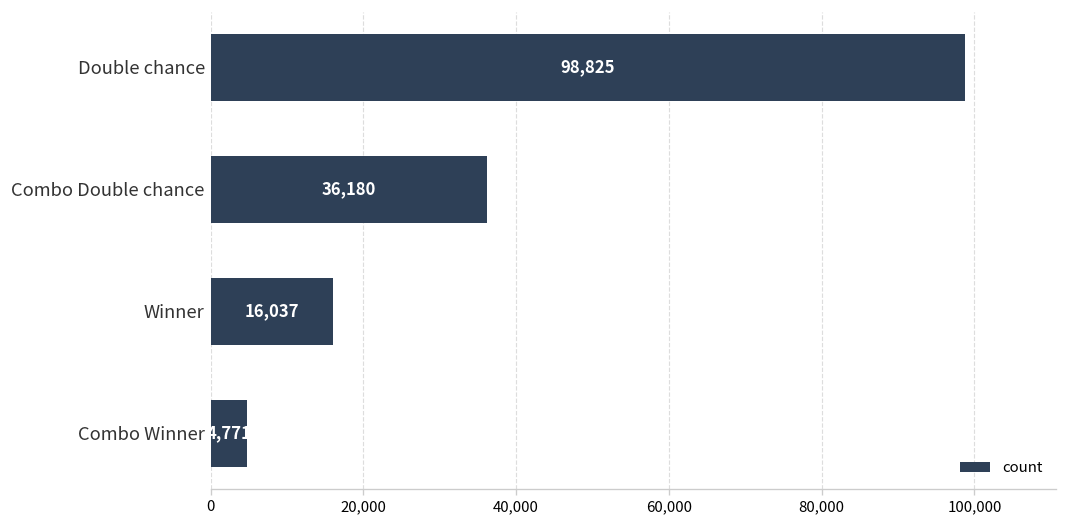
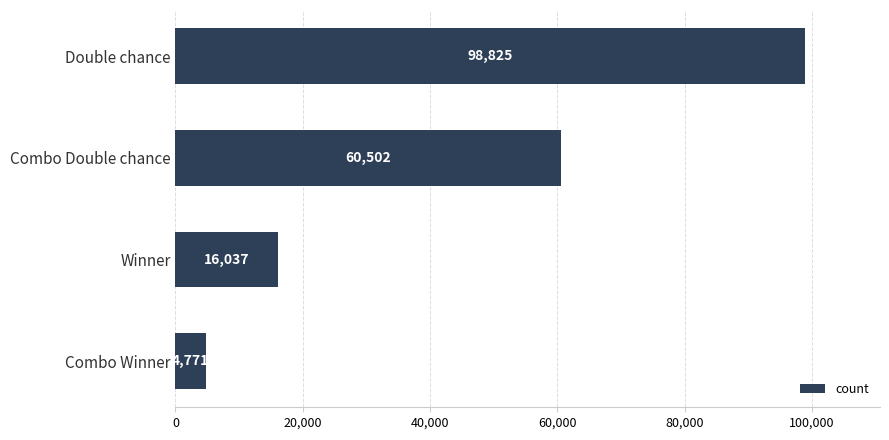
Combo Double chance: 36,180 -> 60,502
